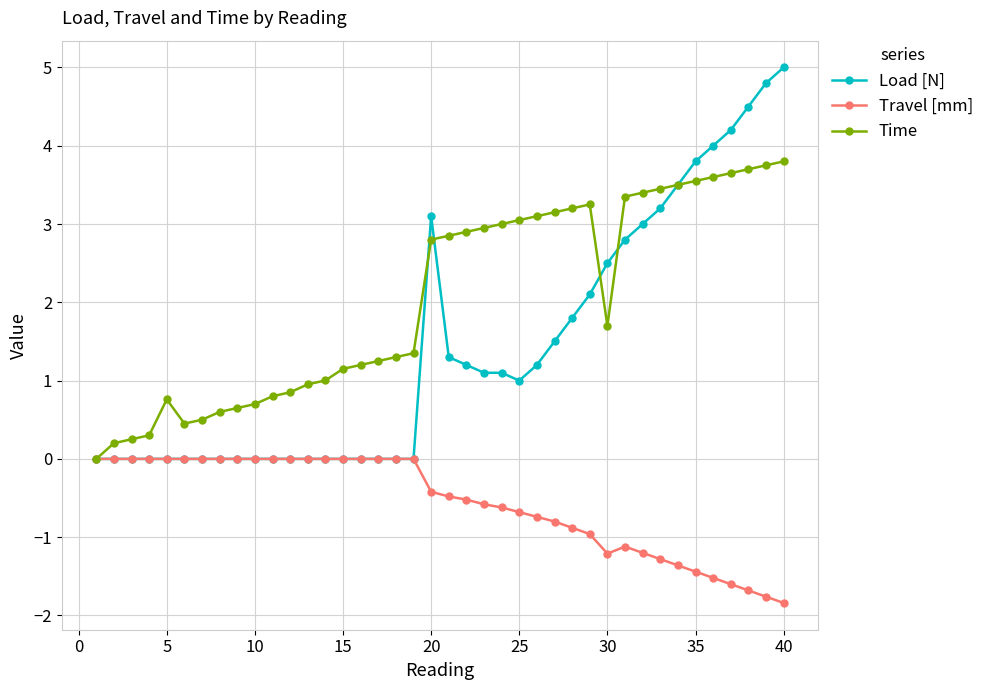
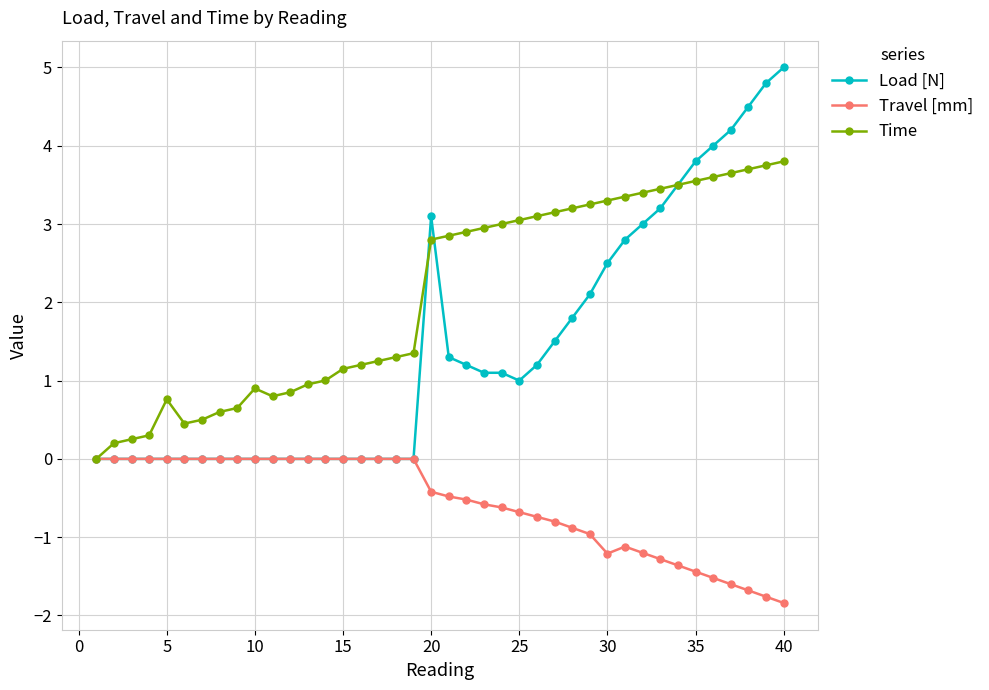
Time, 10: 0.7 -> 0.9
Time, 30: 1.7 -> 3.3
